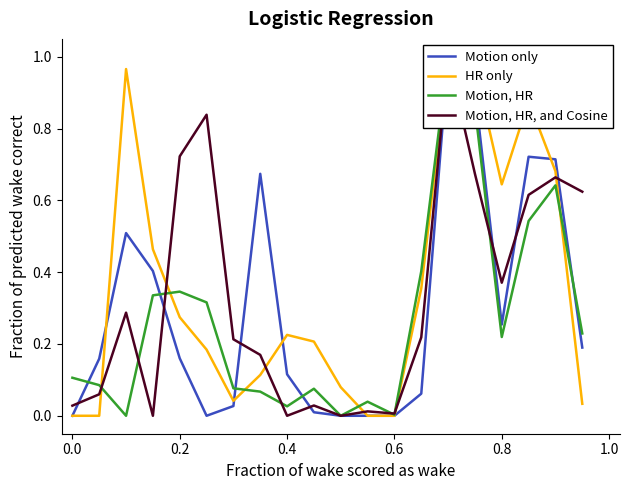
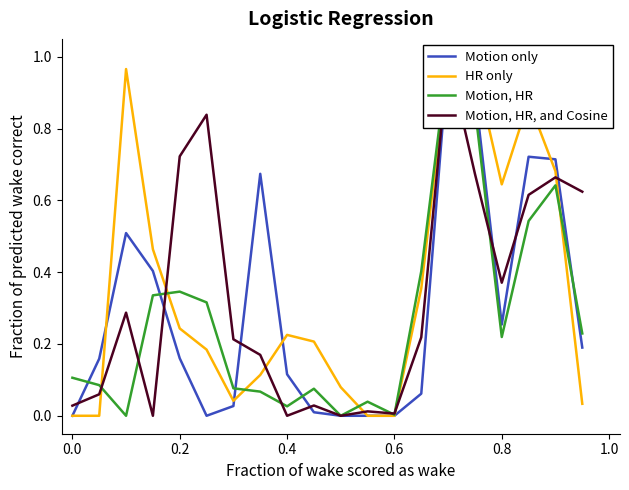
HR only, 0.2: 0.27 -> 0.24
